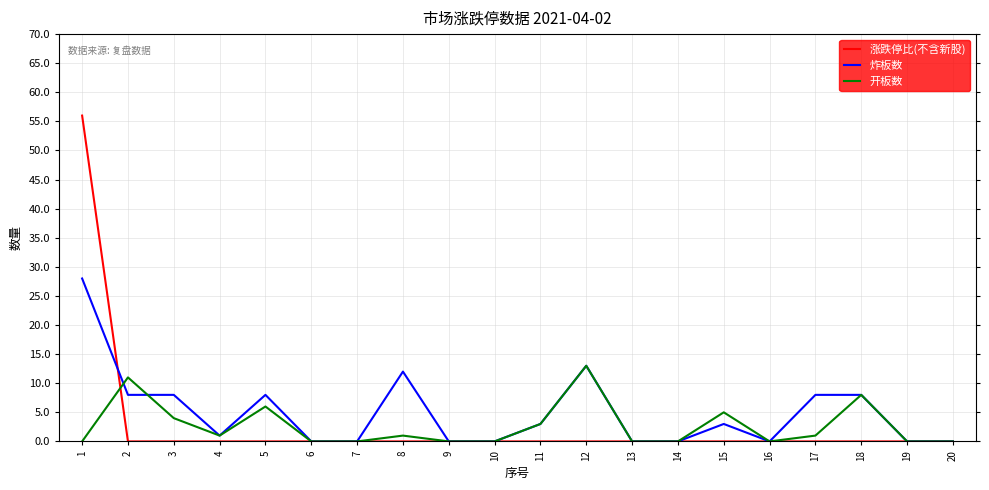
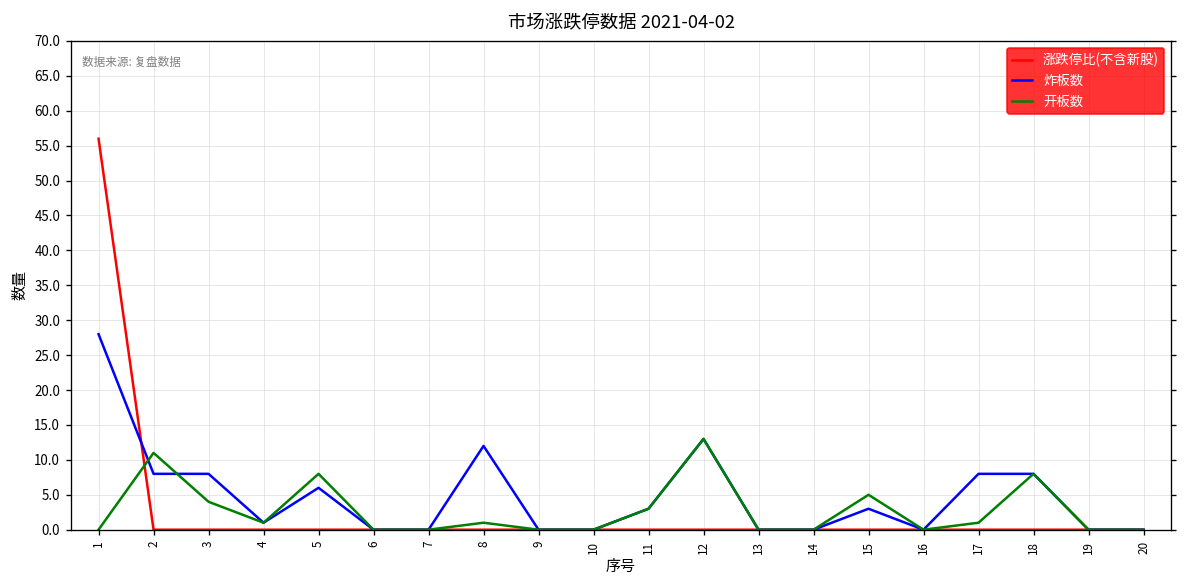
炸板数, 5: 8 -> 6
开板数, 5: 6 -> 8
